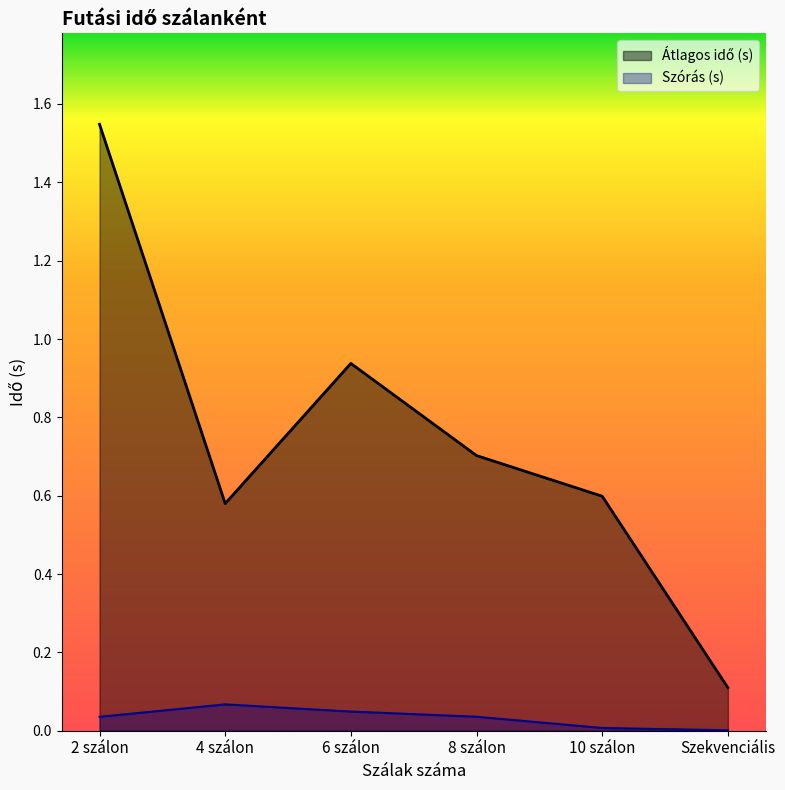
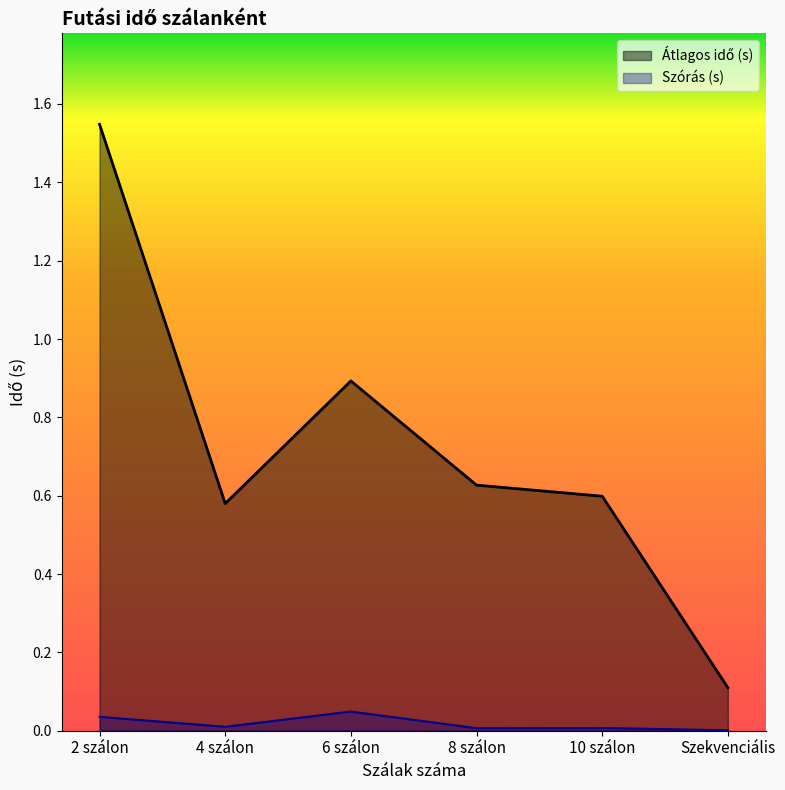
Szórás (s), 4 szálon: 0.07 -> 0.01
Átlagos idő (s), 6 szálon: 0.94 -> 0.89
Átlagos idő (s), 8 szálon: 0.70 -> 0.63
Szórás (s), 8 szálon: 0.04 -> 0.01
